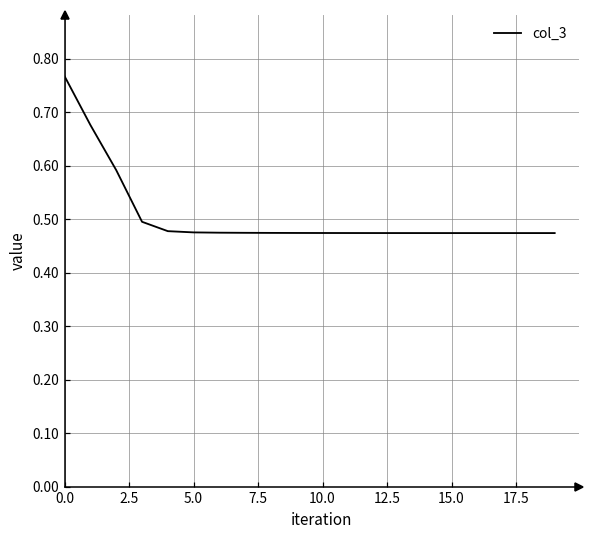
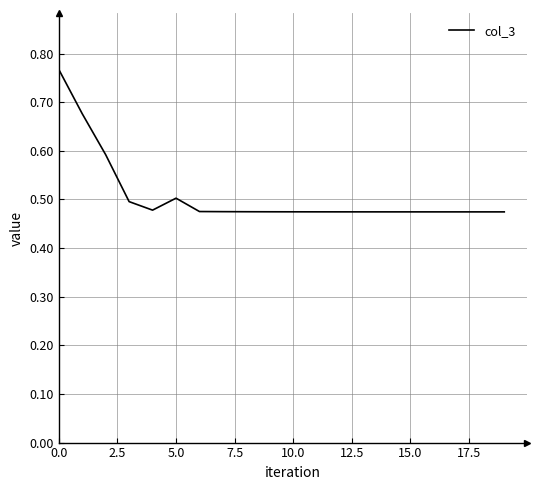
5.0: 0.48 -> 0.50
